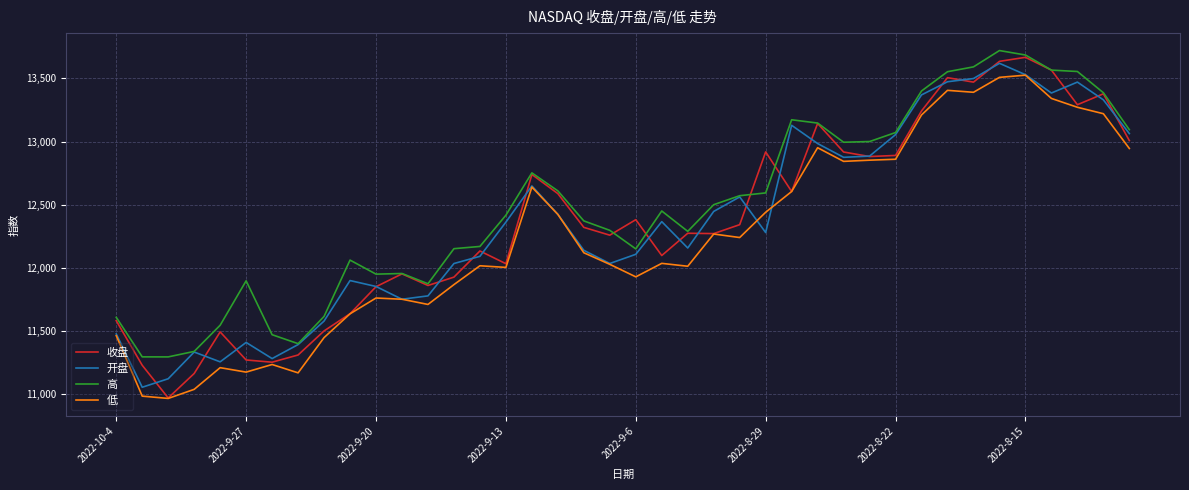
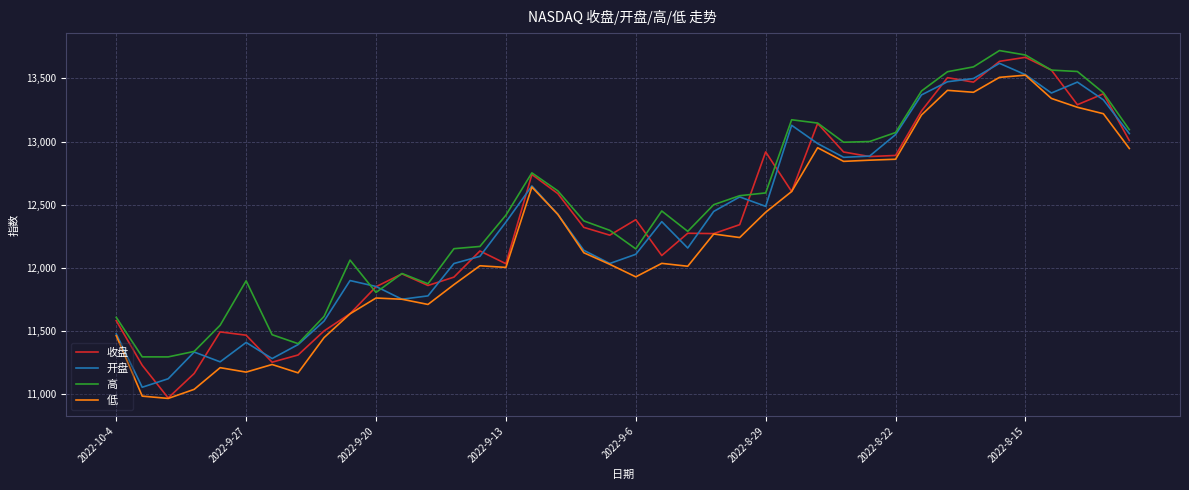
收盘, 2022-9-27: 11,270 -> 11,470
高, 2022-9-20: 11,950 -> 11,810
开盘, 2022-8-29: 12,280 -> 12,490
